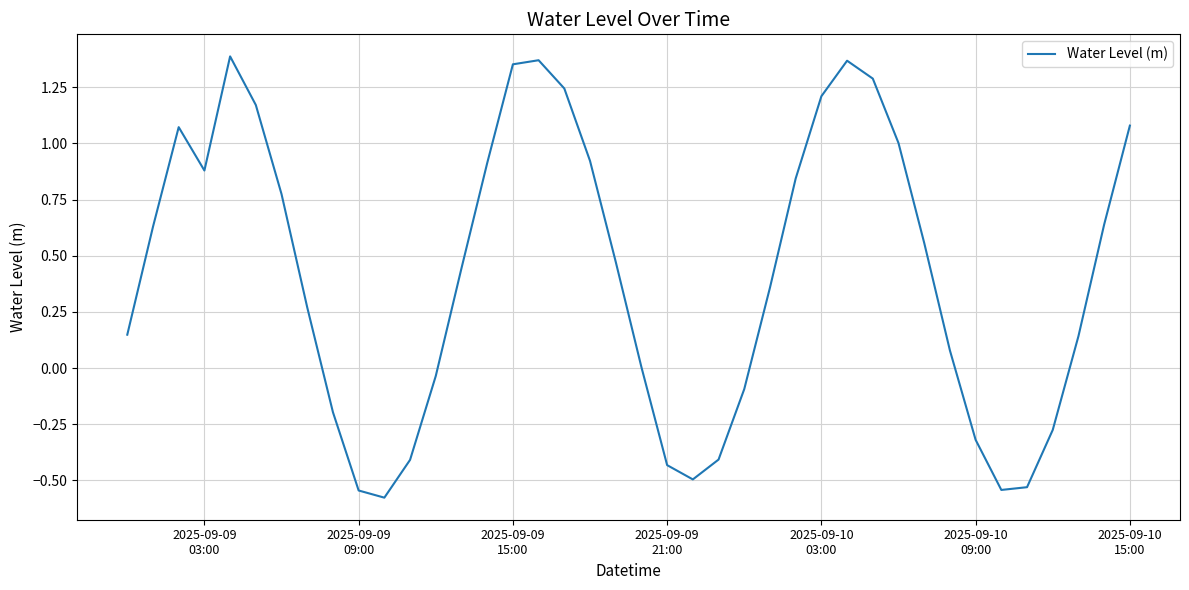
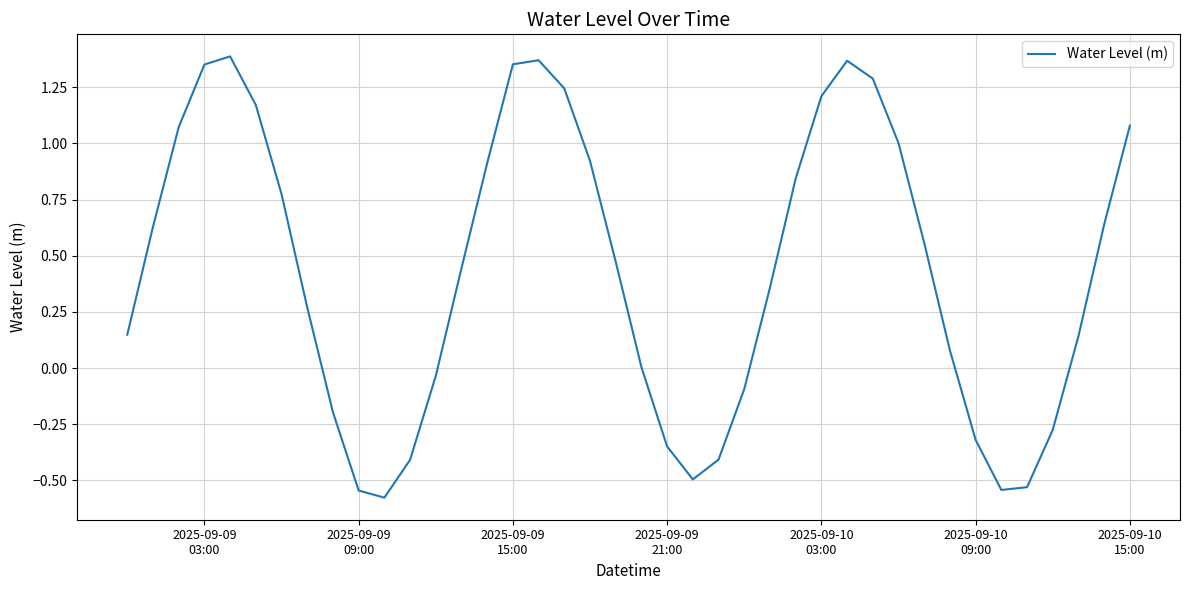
2025-09-09 03:00: 0.88 -> 1.35
2025-09-09 21:00: -0.43 -> -0.35
